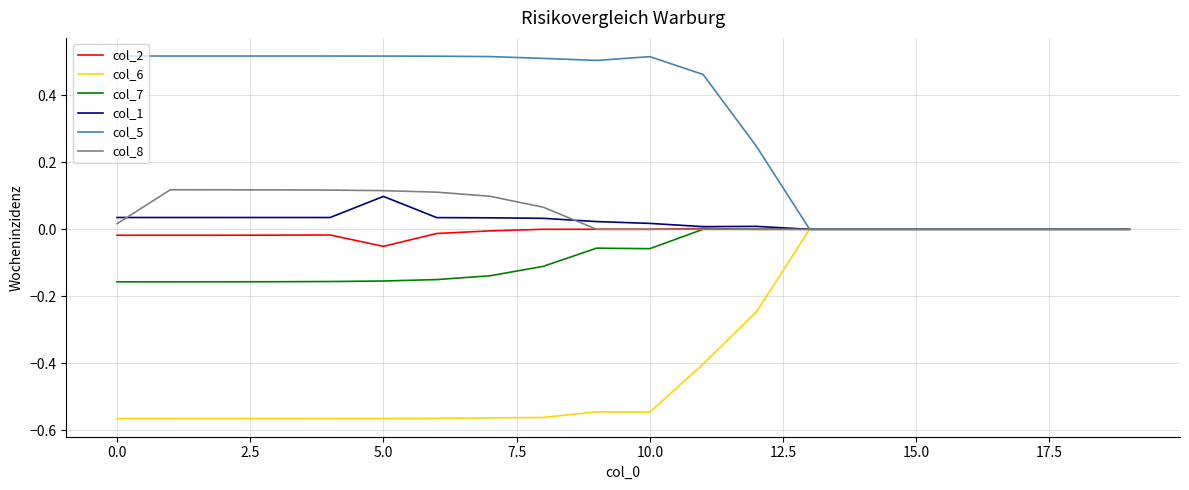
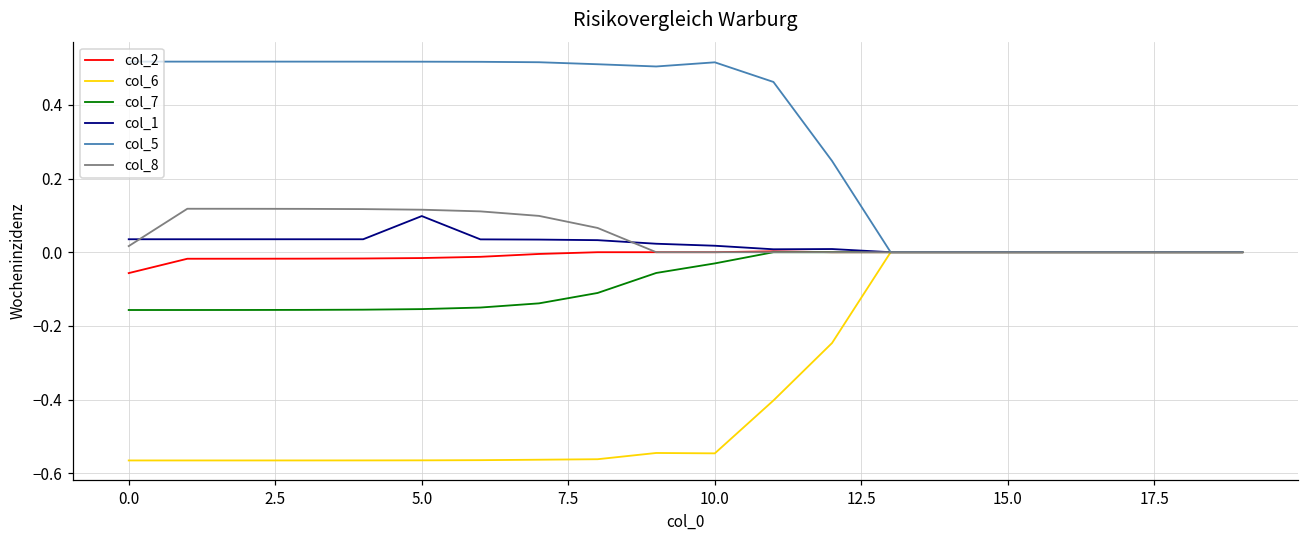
col_2, 0.0: -0.02 -> -0.06
col_2, 5.0: -0.05 -> -0.02
col_7, 10.0: -0.06 -> -0.03
